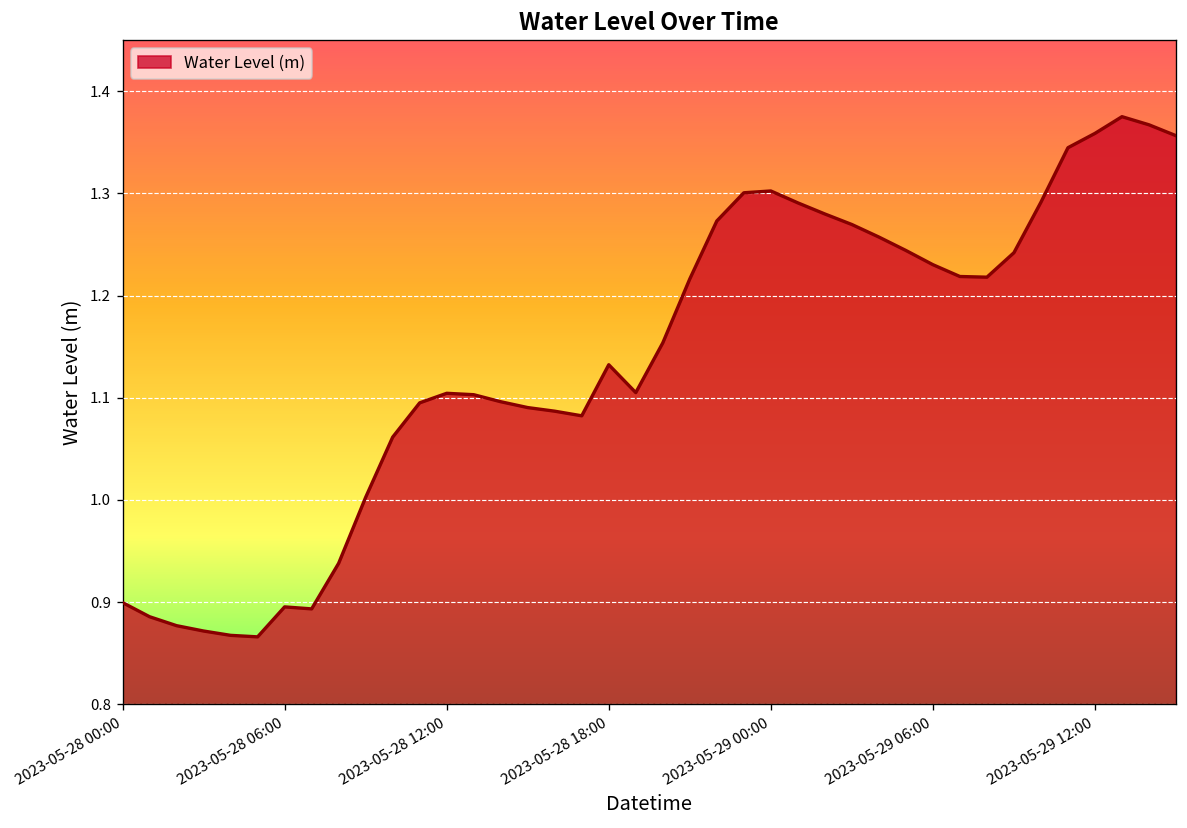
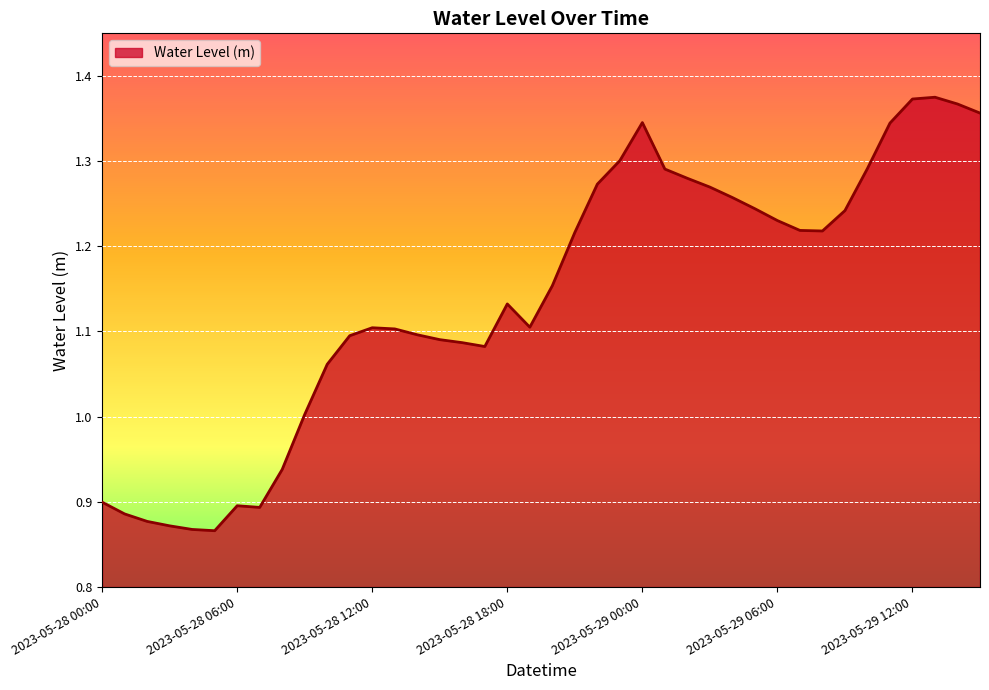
2023-05-29 00:00: 1.30 -> 1.35
2023-05-29 12:00: 1.36 -> 1.37
